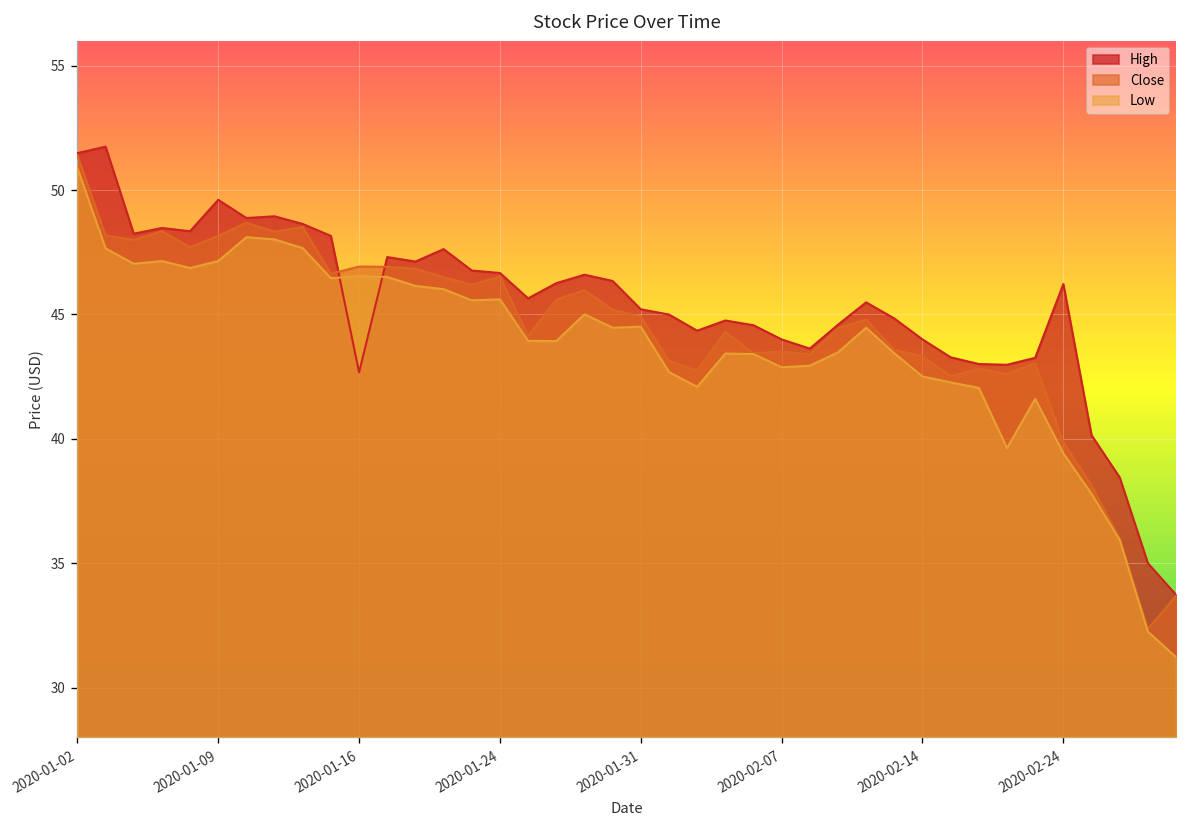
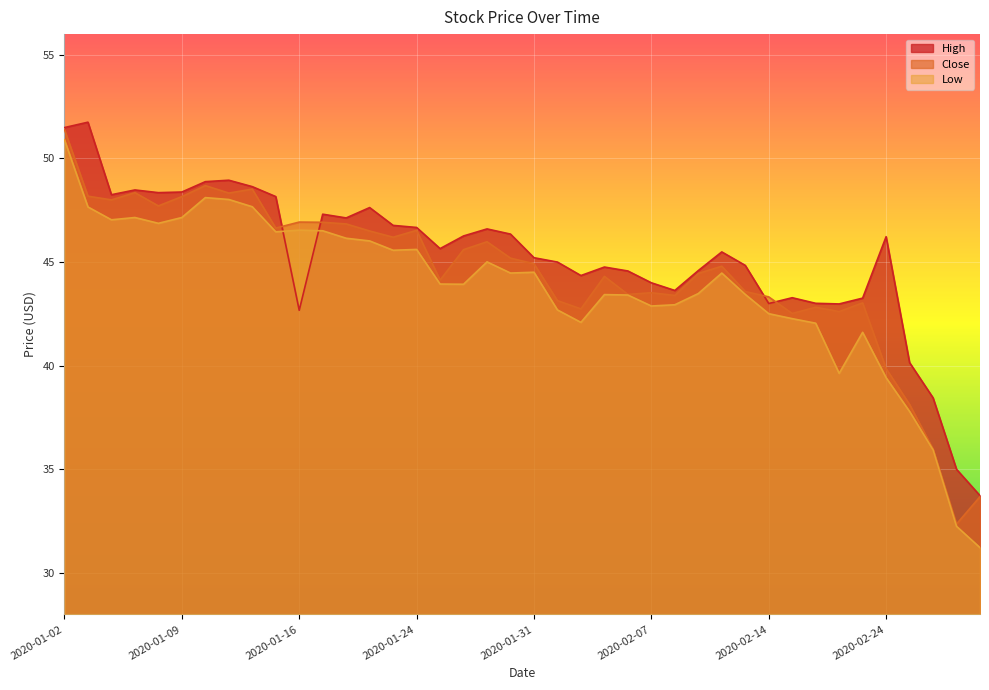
High, 2020-01-09: 49.6 -> 48.4
High, 2020-02-14: 44 -> 43
